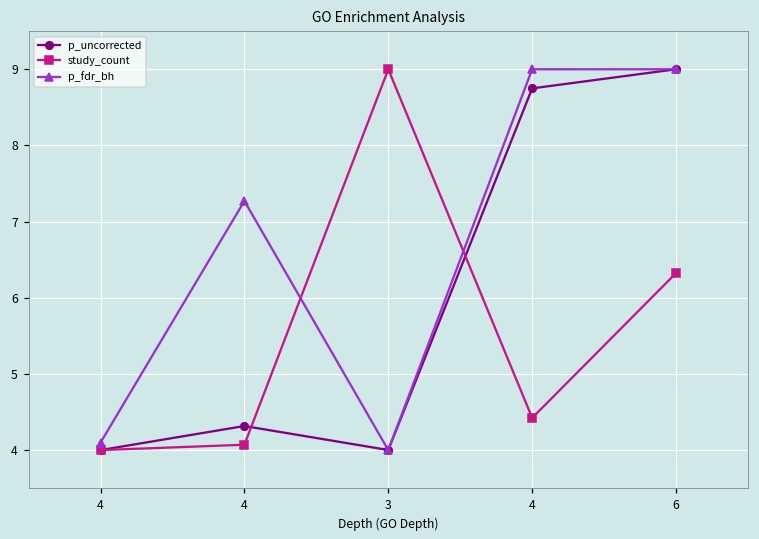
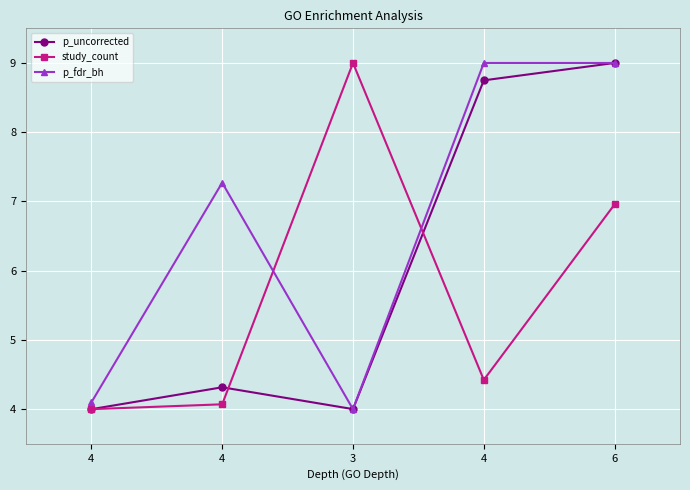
study_count, 6: 6.3 -> 7.0
